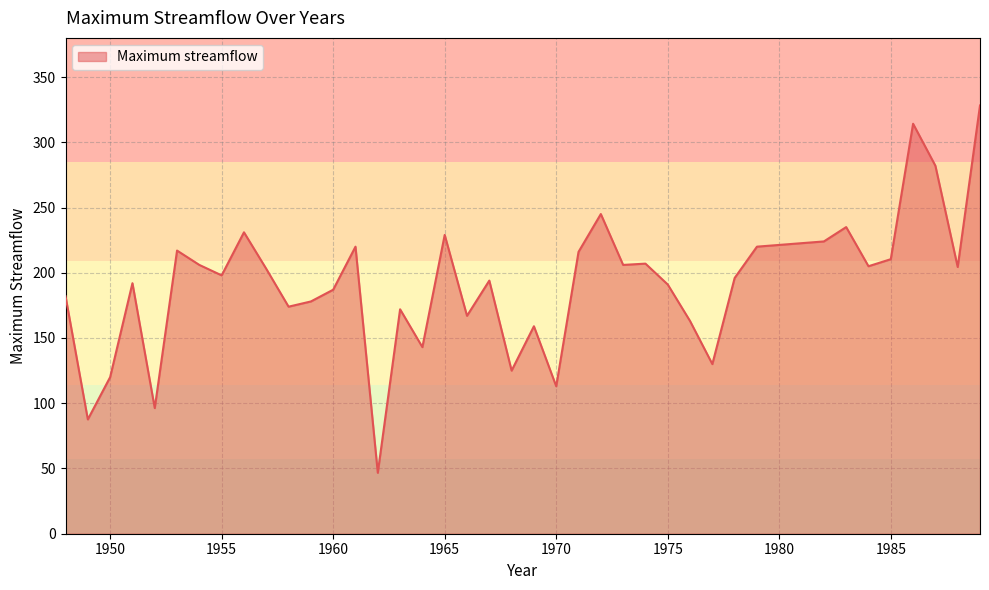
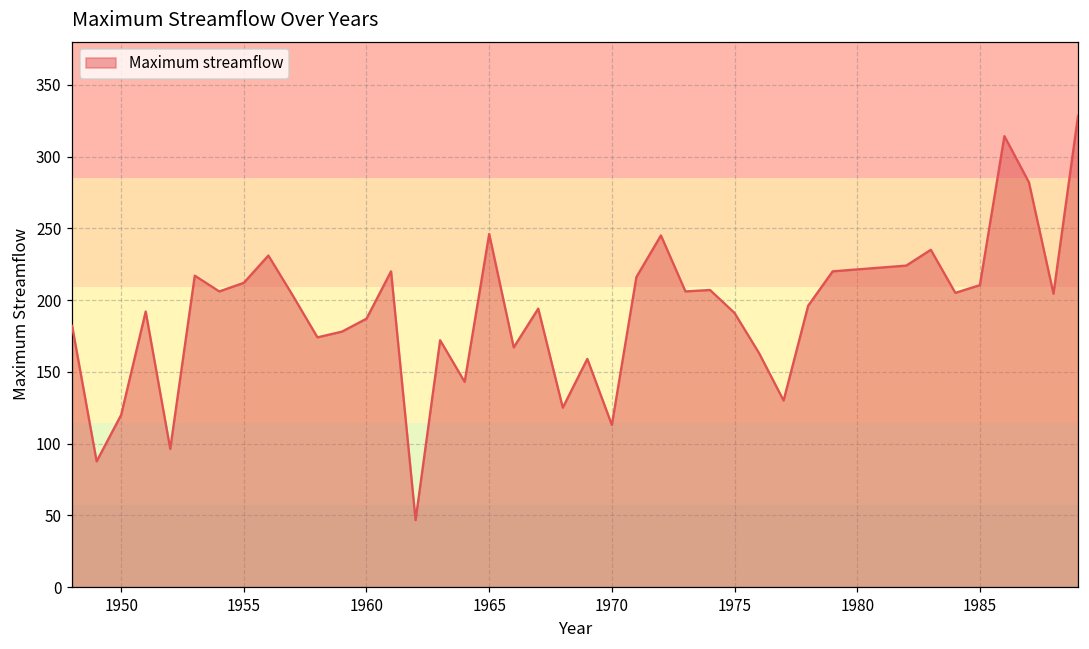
1955: 198 -> 212
1965: 229 -> 246
